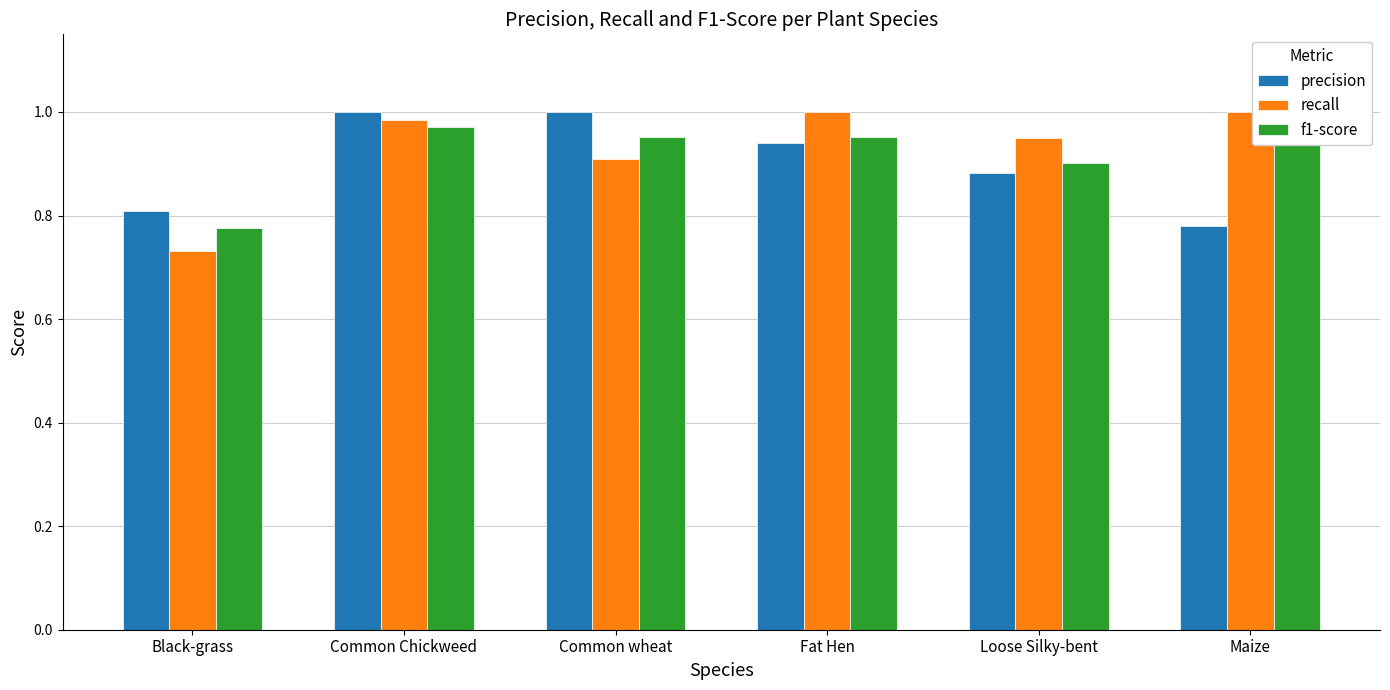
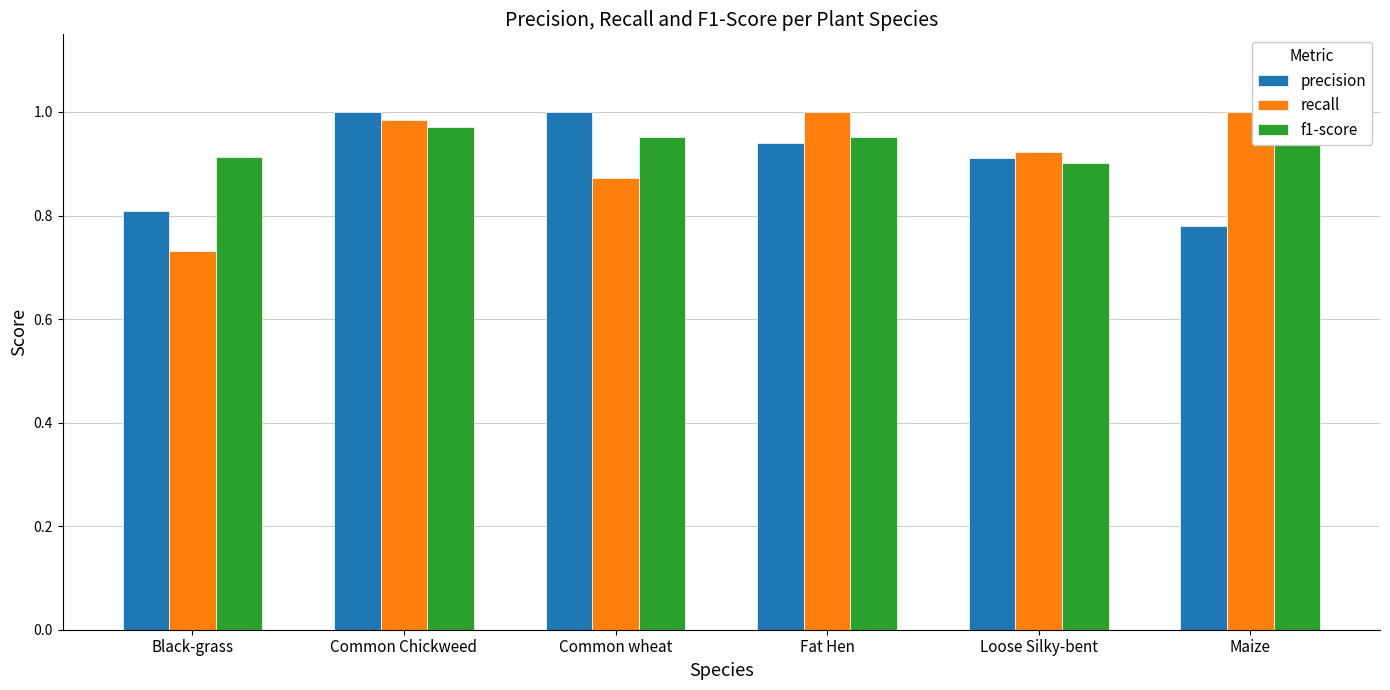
f1-score, Black-grass: 0.78 -> 0.91
recall, Common wheat: 0.91 -> 0.87
precision, Loose Silky-bent: 0.88 -> 0.91
recall, Loose Silky-bent: 0.95 -> 0.92
